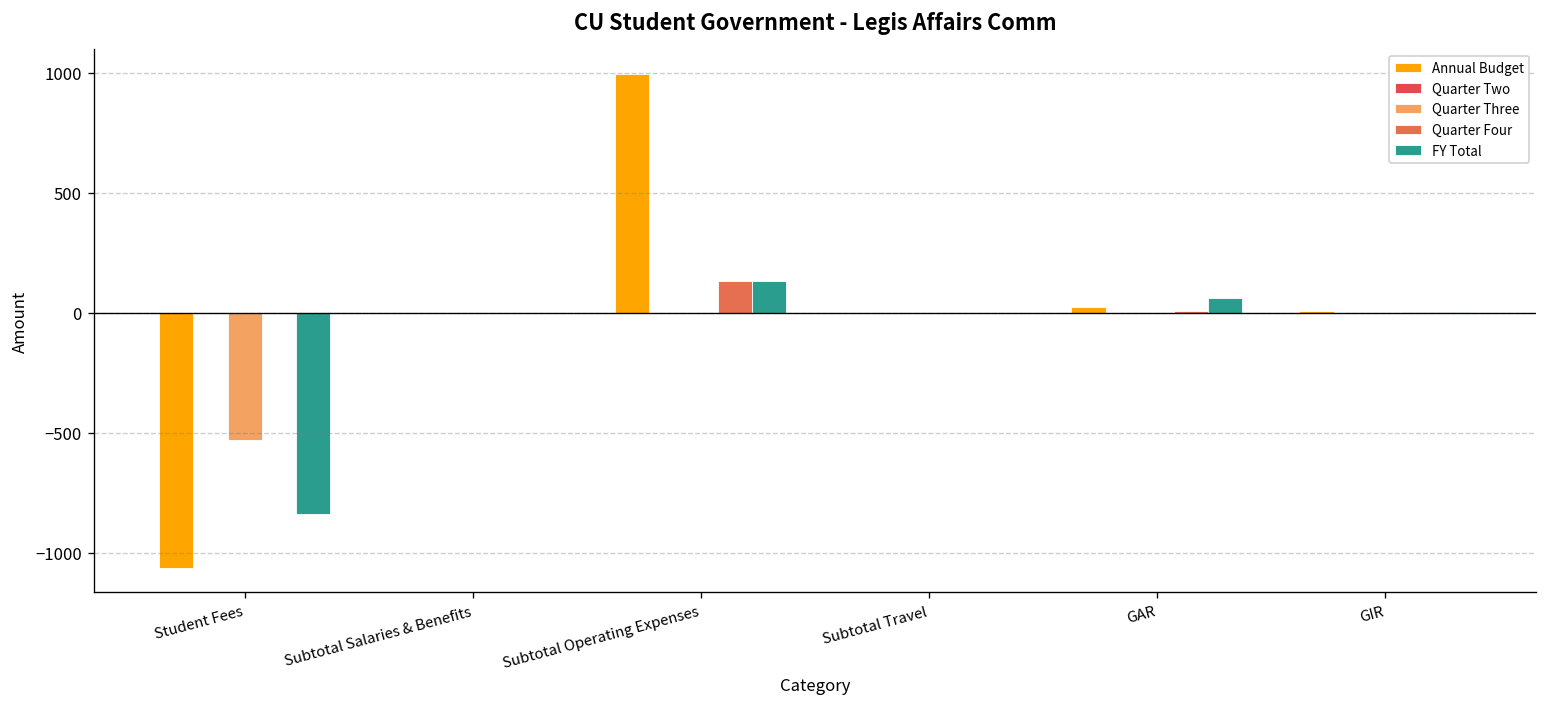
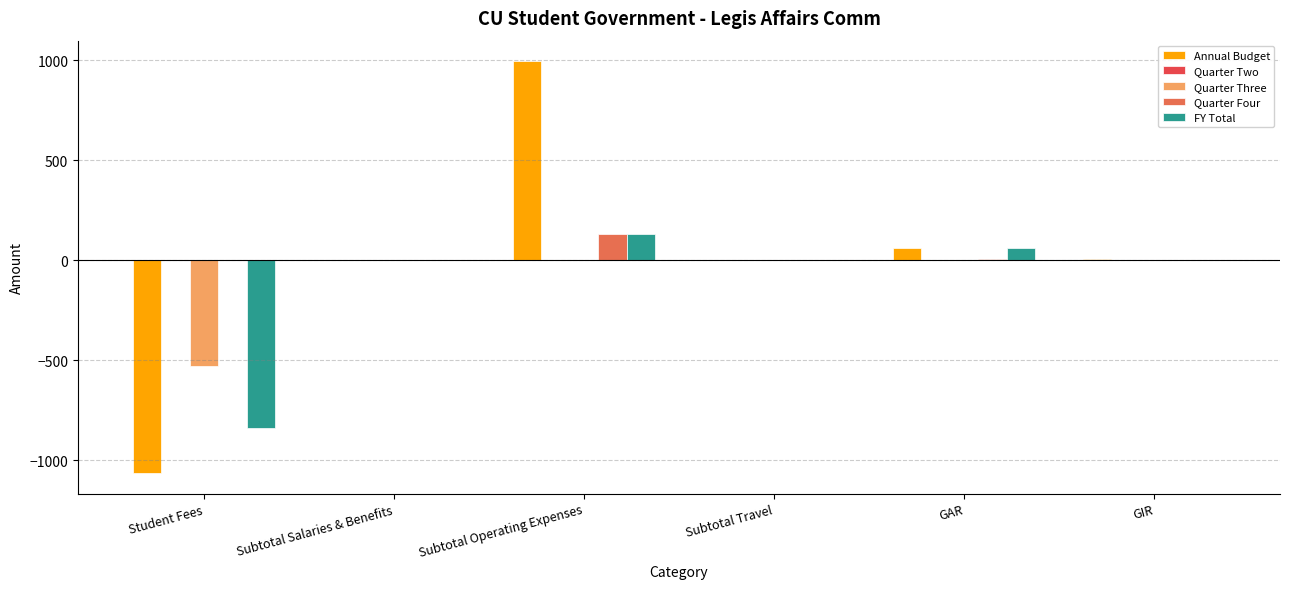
Annual Budget, GAR: 20 -> 60
